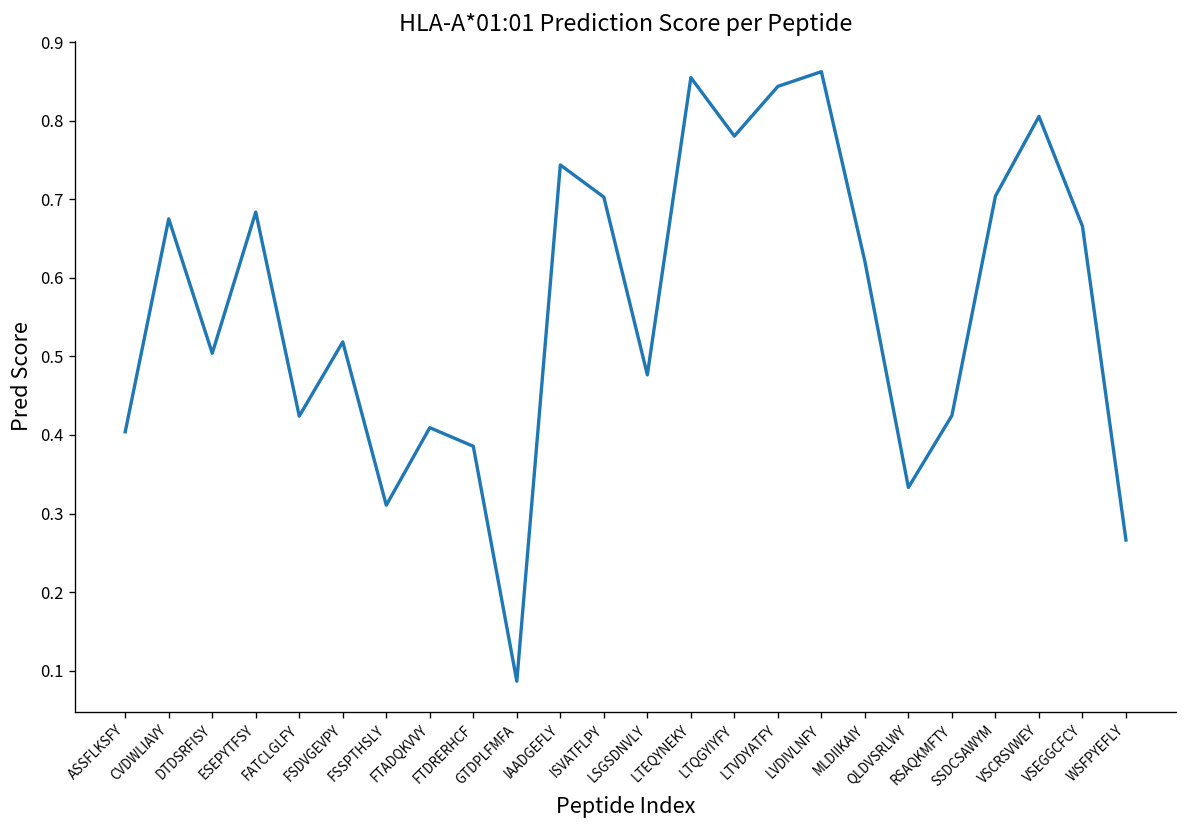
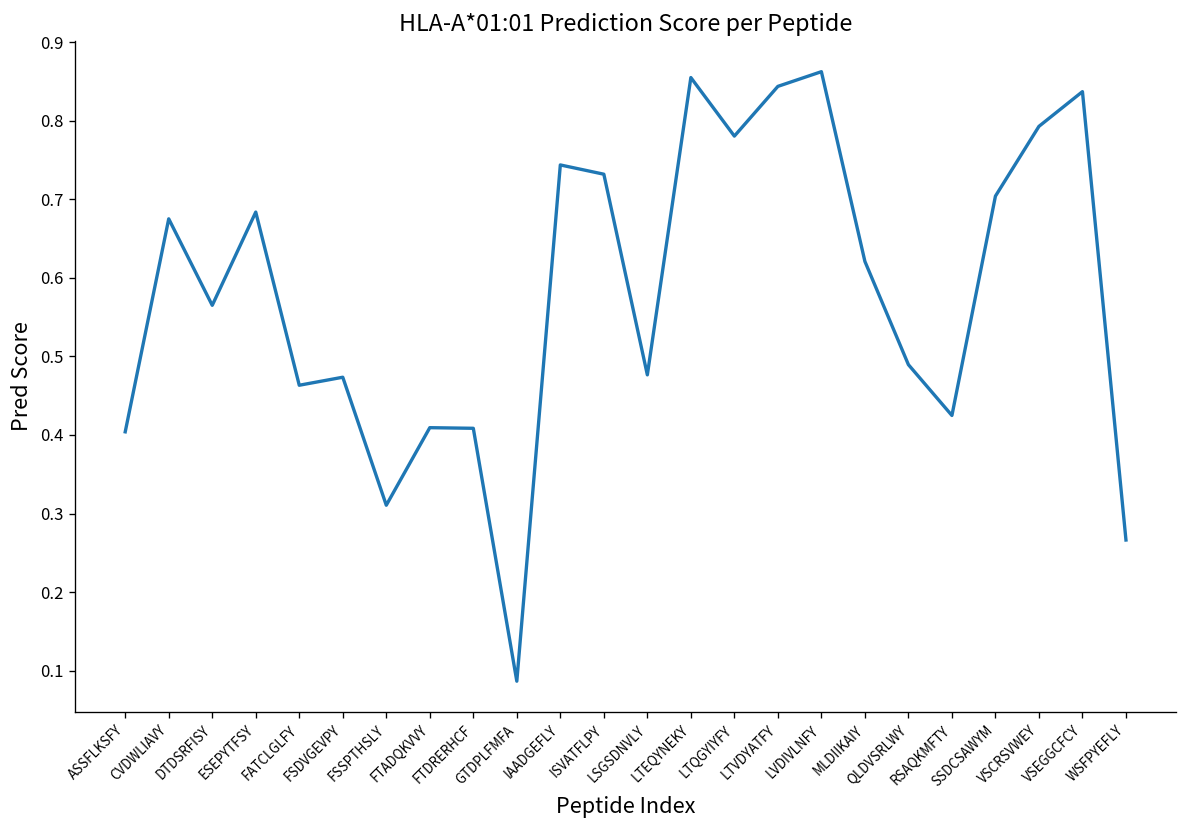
DTDSRFISY: 0.50 -> 0.57
FATCLGLFY: 0.42 -> 0.46
FSDVGEVPY: 0.52 -> 0.47
FTDRERHCF: 0.39 -> 0.41
ISVATFLPY: 0.70 -> 0.73
QLDVSRLWY: 0.33 -> 0.49
VSCRSVWEY: 0.81 -> 0.79
VSEGGCFCY: 0.67 -> 0.84
